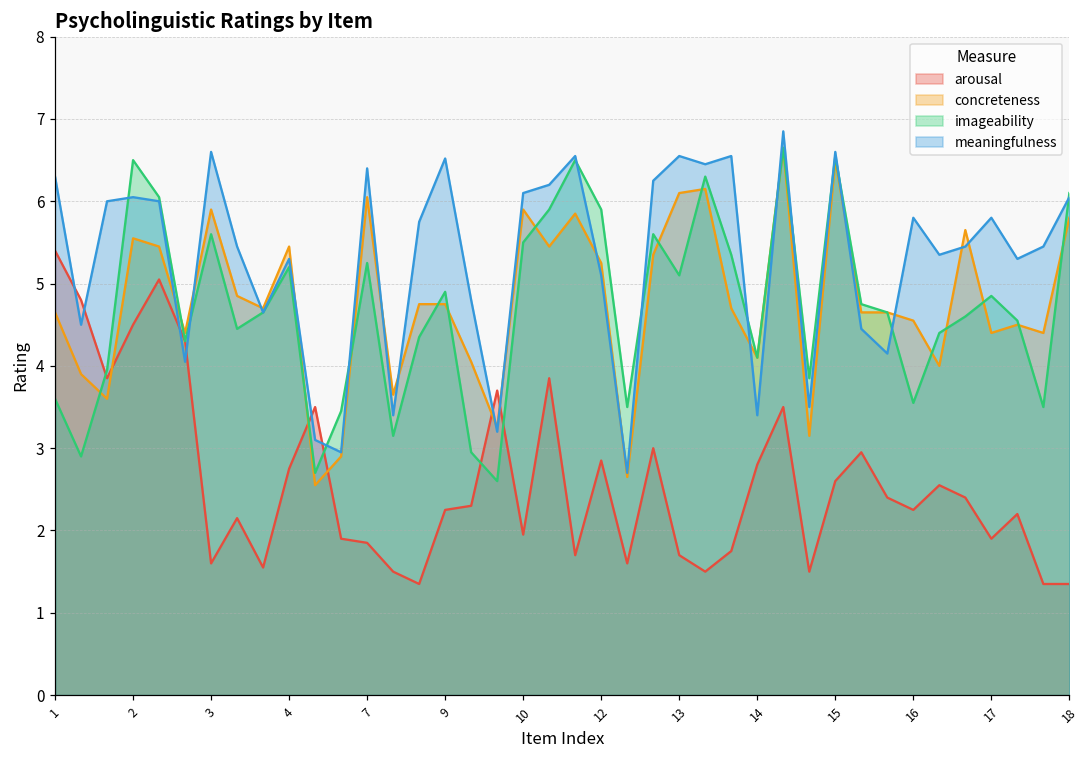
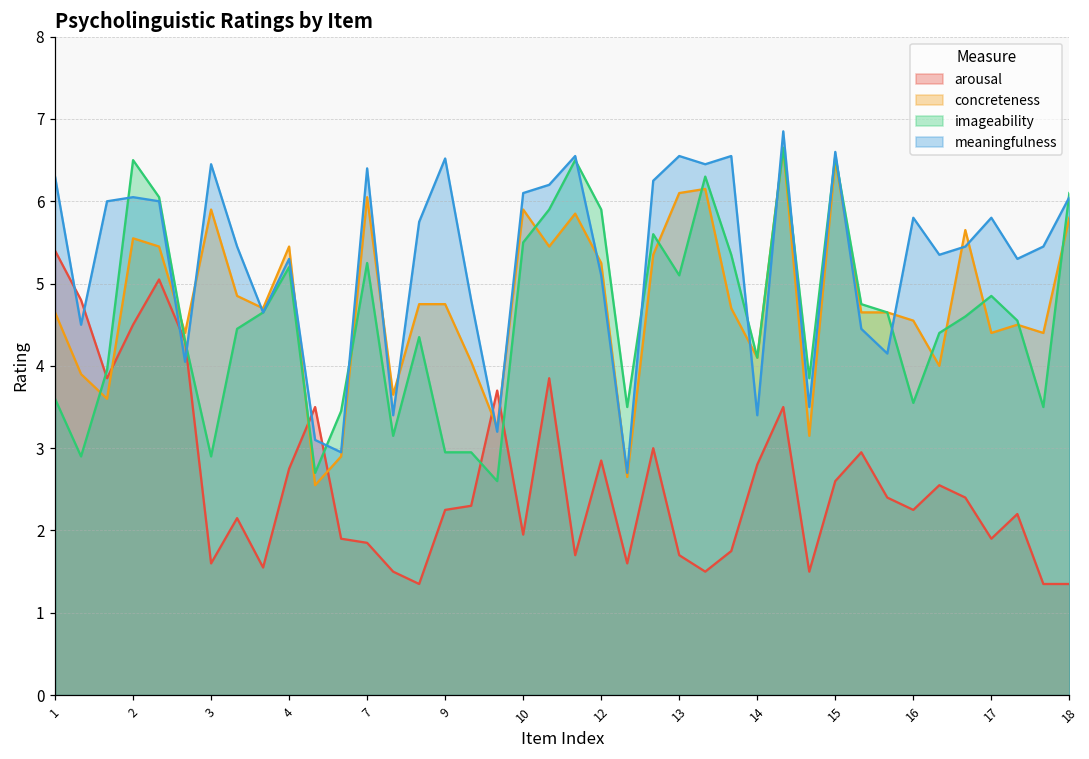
imageability, 3: 5.6 -> 2.9
meaningfulness, 3: 6.6 -> 6.5
imageability, 9: 4.9 -> 3.0
